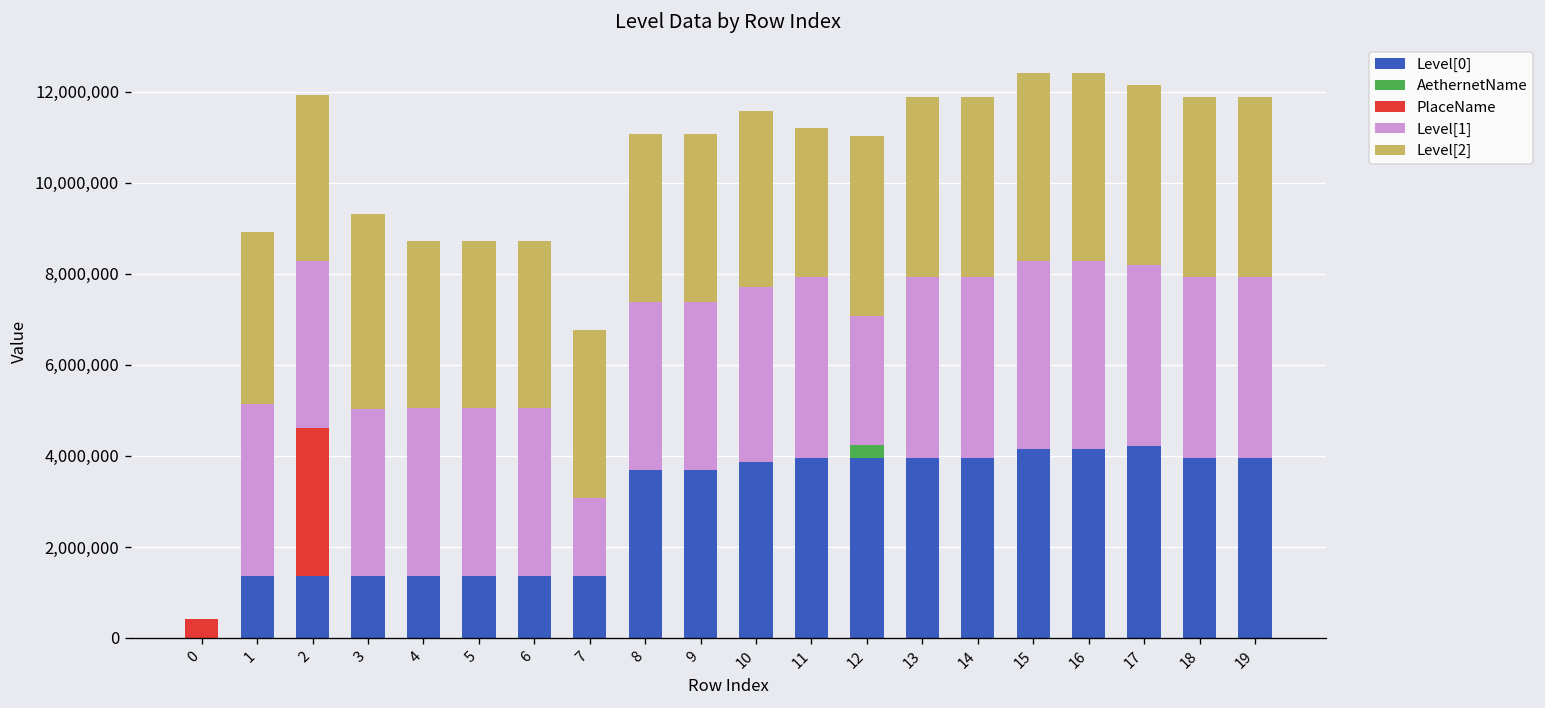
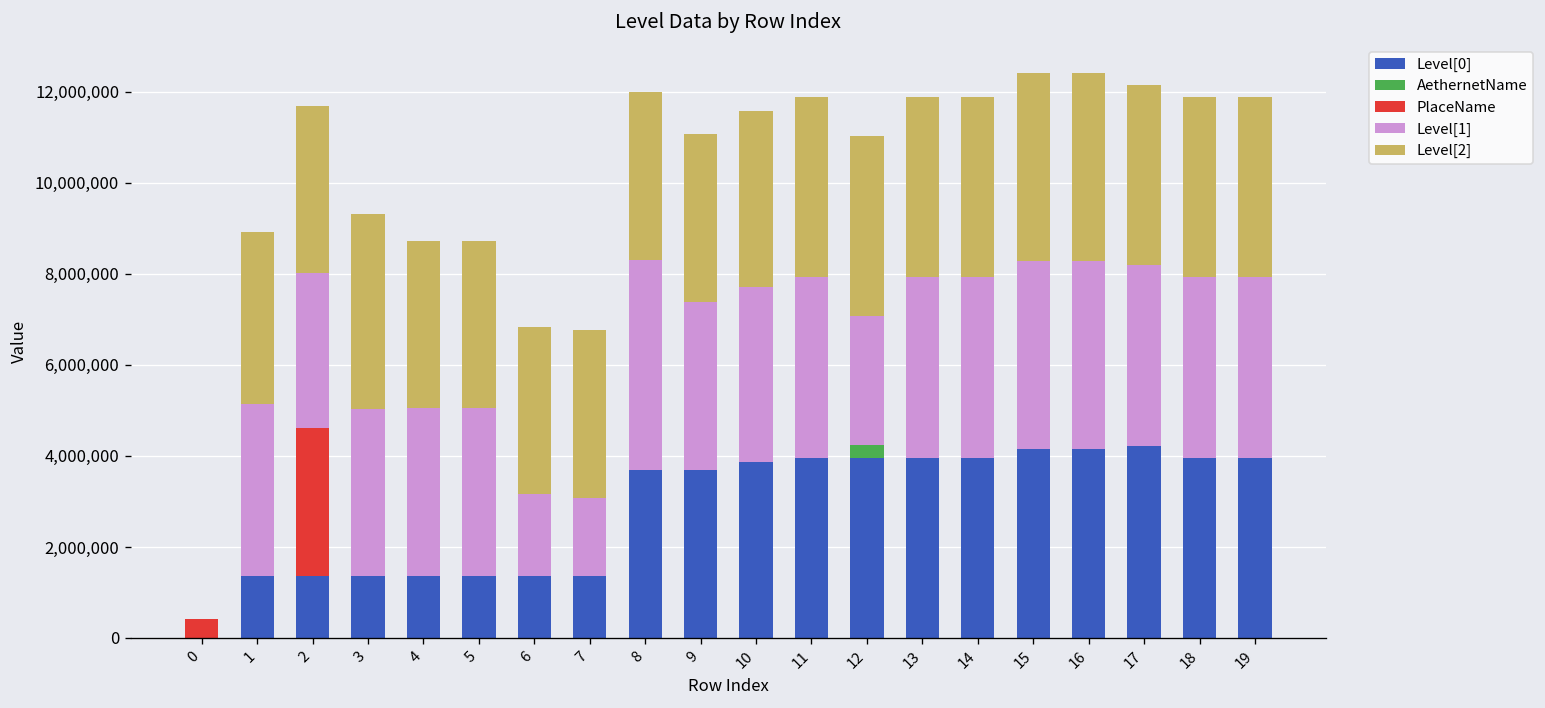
Level[1], 2: 3,700,000 -> 3,400,000
Level[1], 6: 3,700,000 -> 1,800,000
Level[1], 8: 3,700,000 -> 4,600,000
Level[2], 11: 3,300,000 -> 4,000,000
